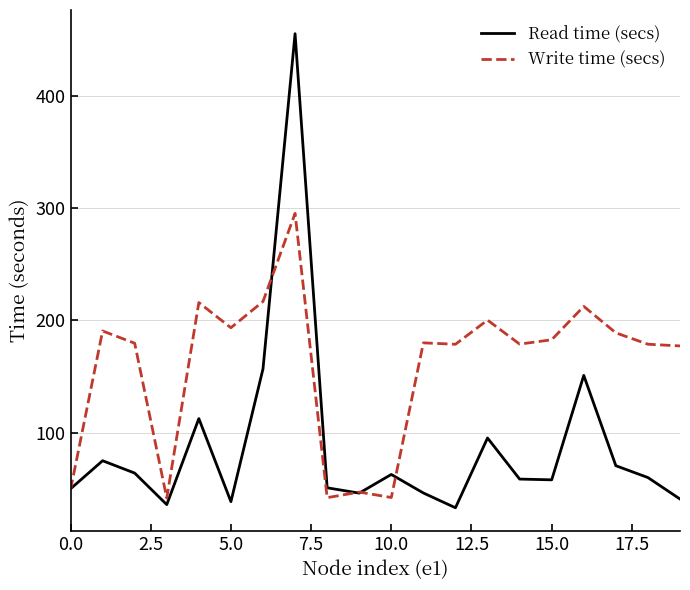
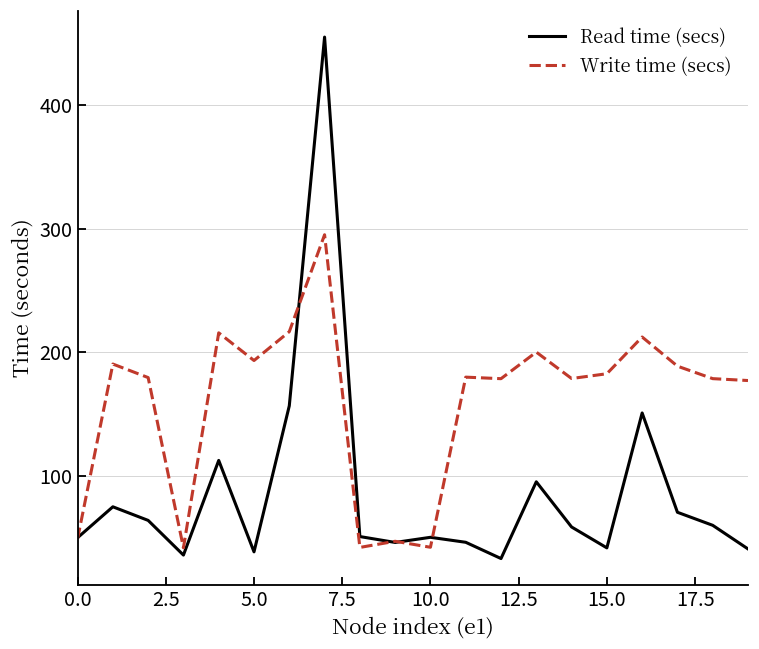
Read time (secs), 10.0: 63 -> 50
Read time (secs), 15.0: 58 -> 42
